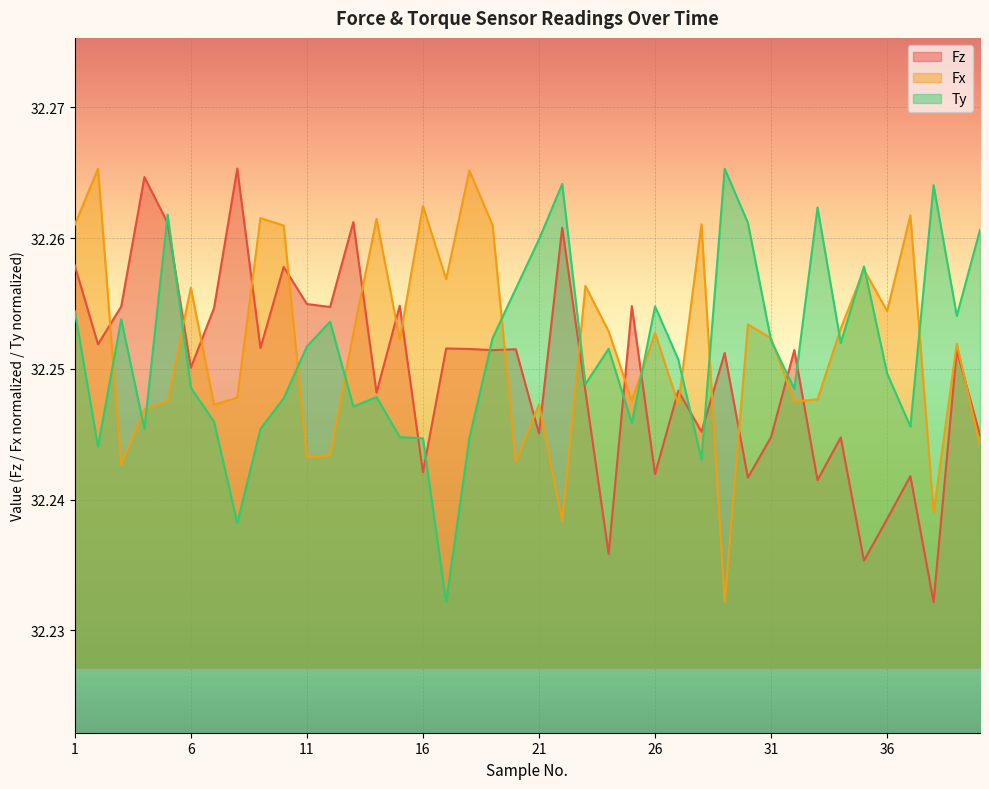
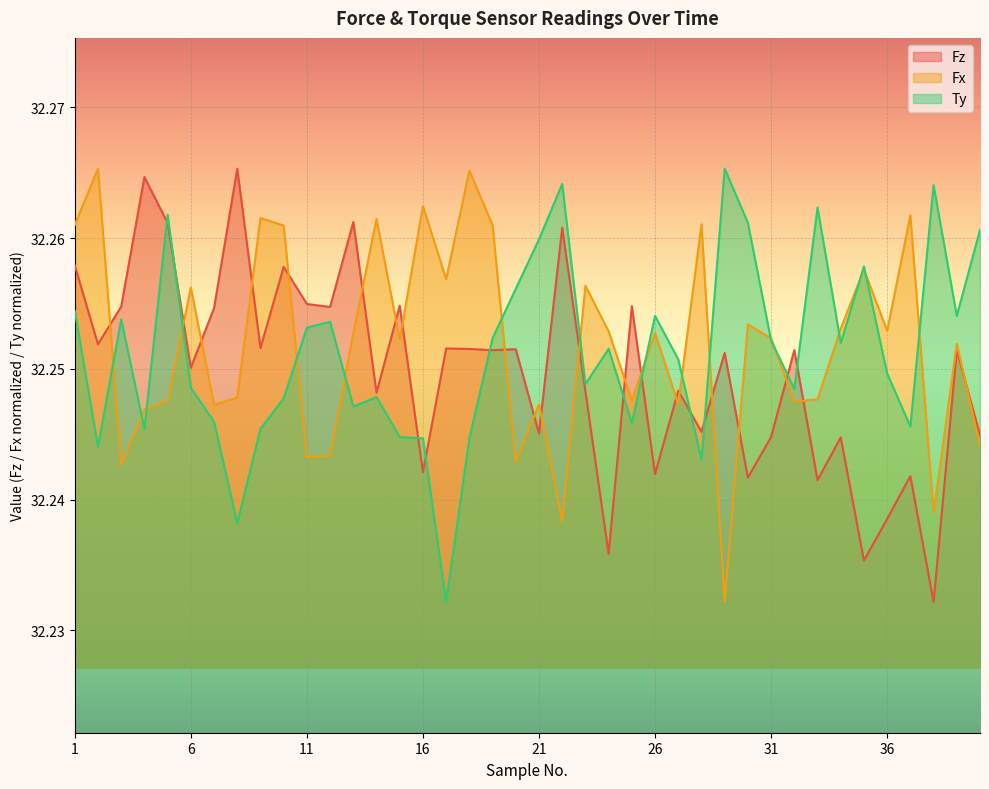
Ty, 11: 32.2517 -> 32.2532
Ty, 26: 32.2548 -> 32.2541
Fx, 36: 32.2544 -> 32.2529
